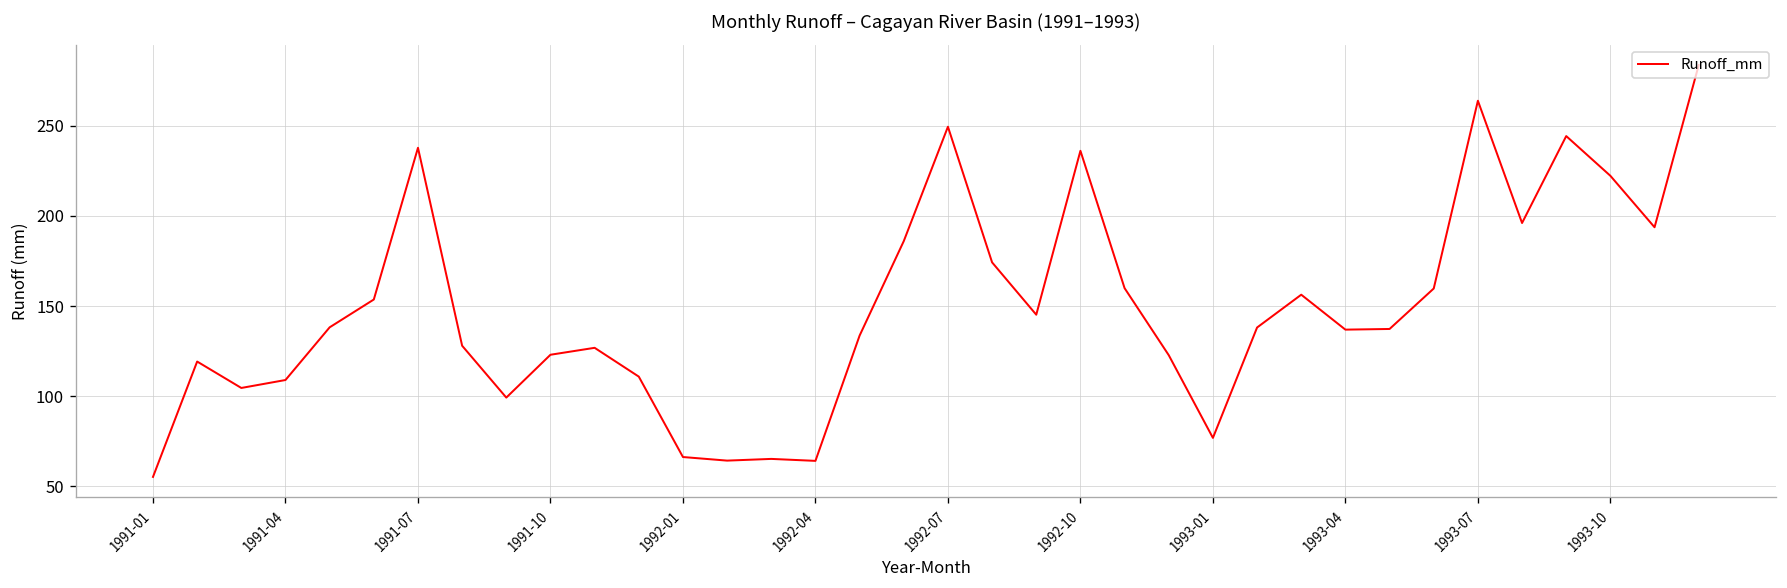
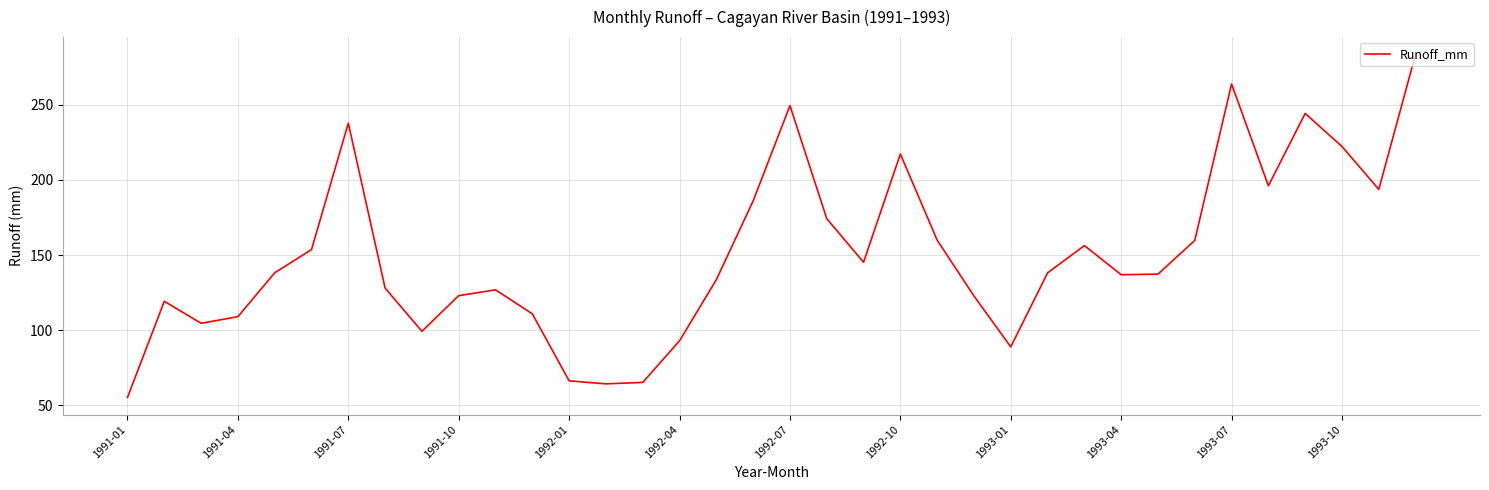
1992-04: 64 -> 93
1992-10: 236 -> 217
1993-01: 77 -> 89
